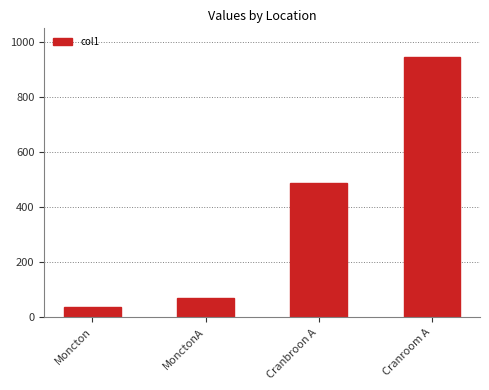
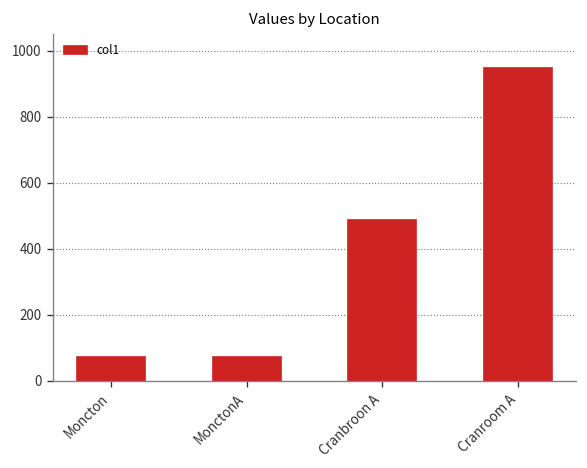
Moncton: 40 -> 70
